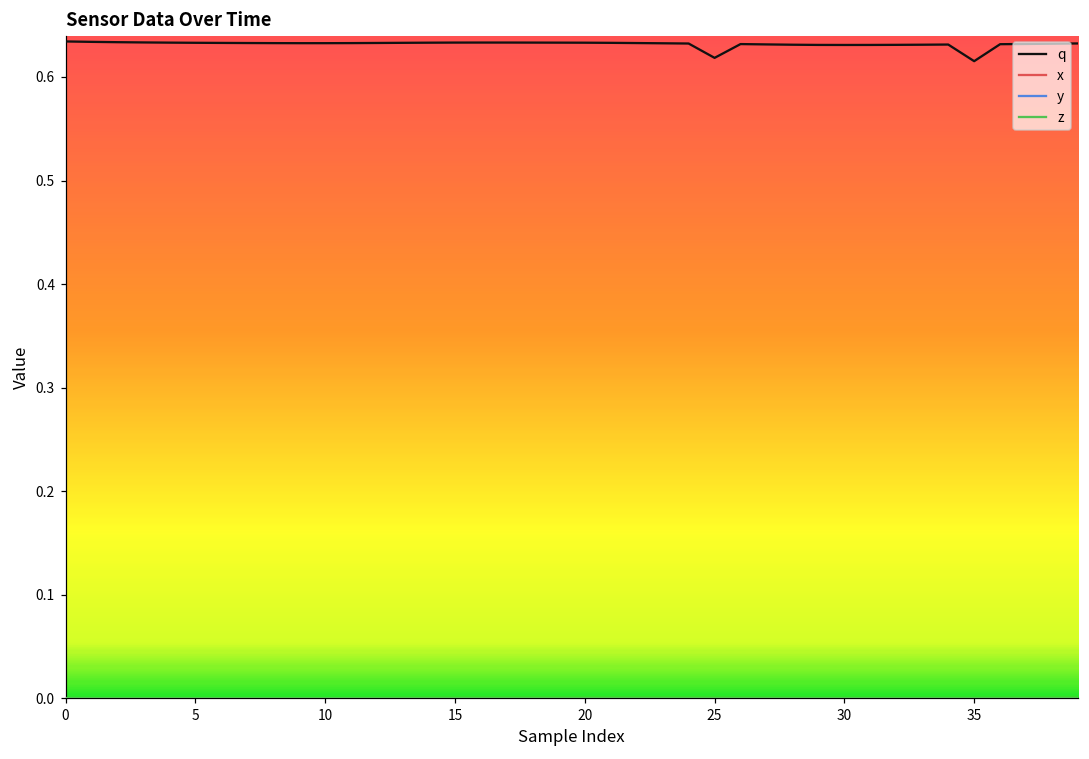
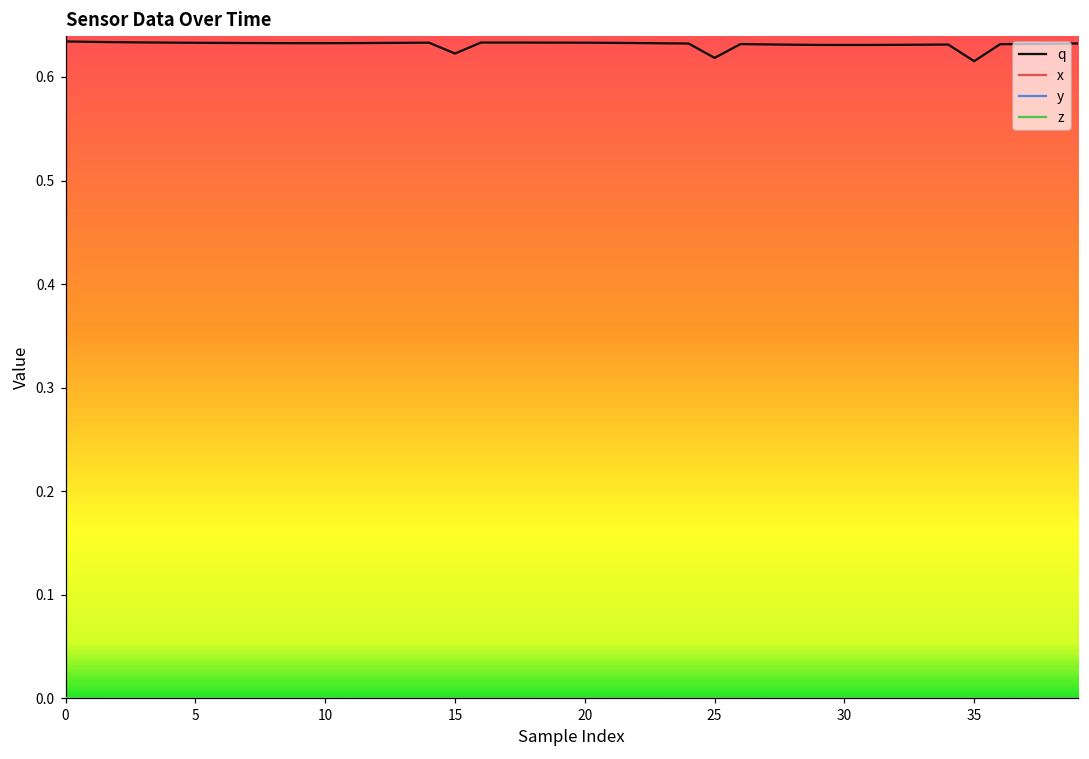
q, 15: 0.63 -> 0.62
